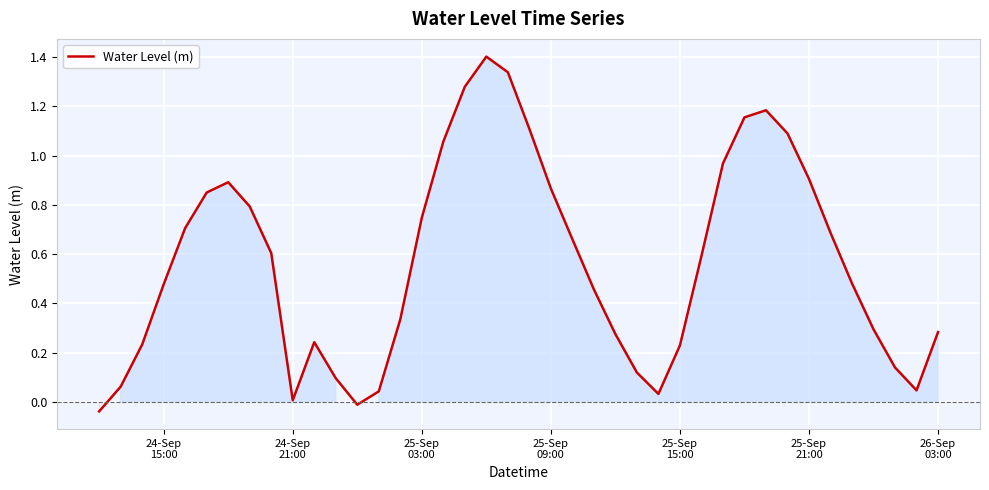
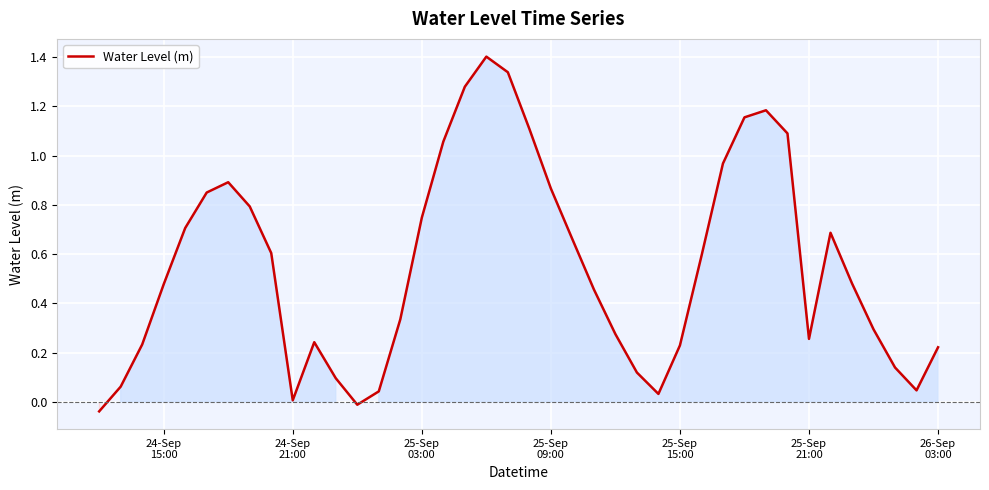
25-Sep 21:00: 0.91 -> 0.26
26-Sep 03:00: 0.28 -> 0.22
